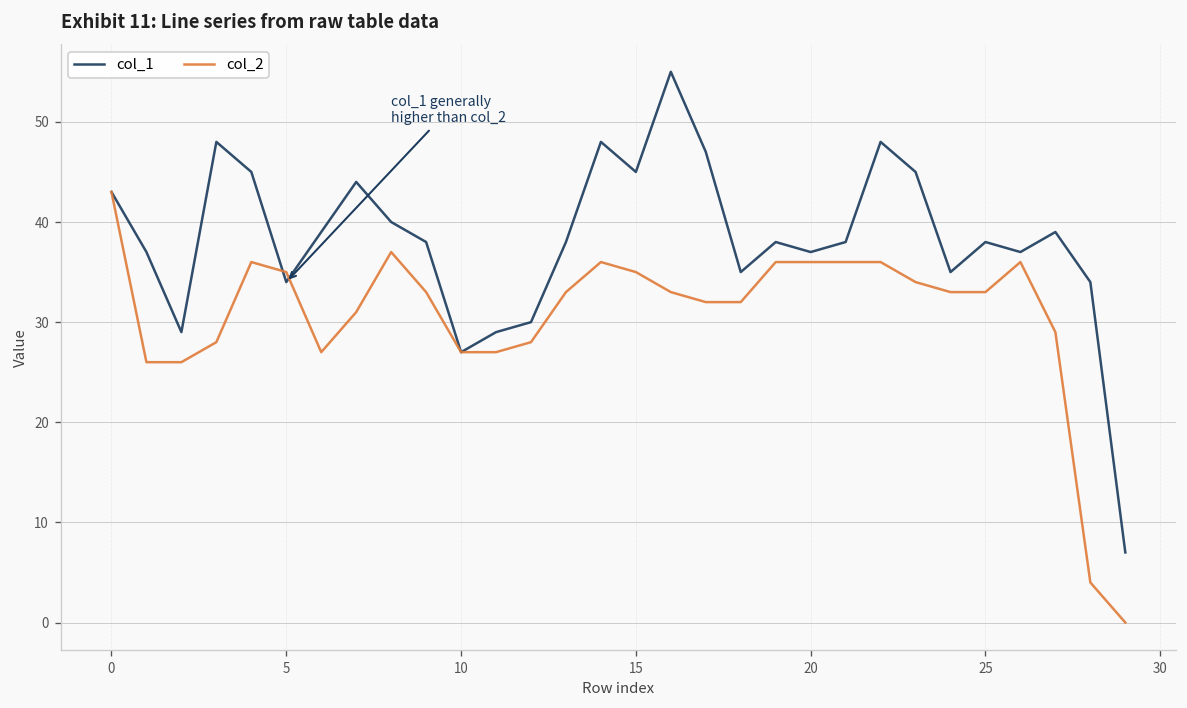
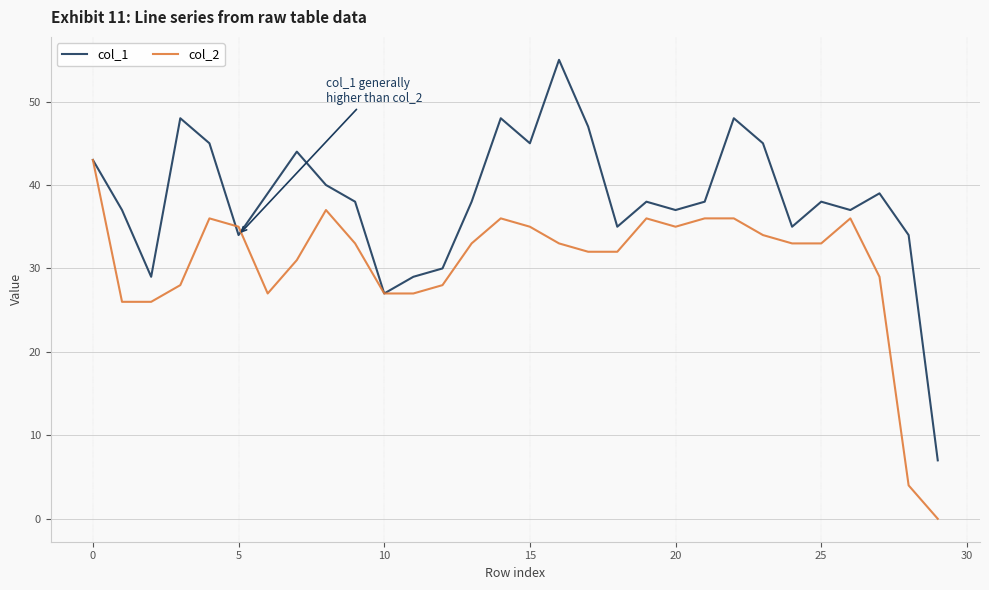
col_2, 20: 36 -> 35
